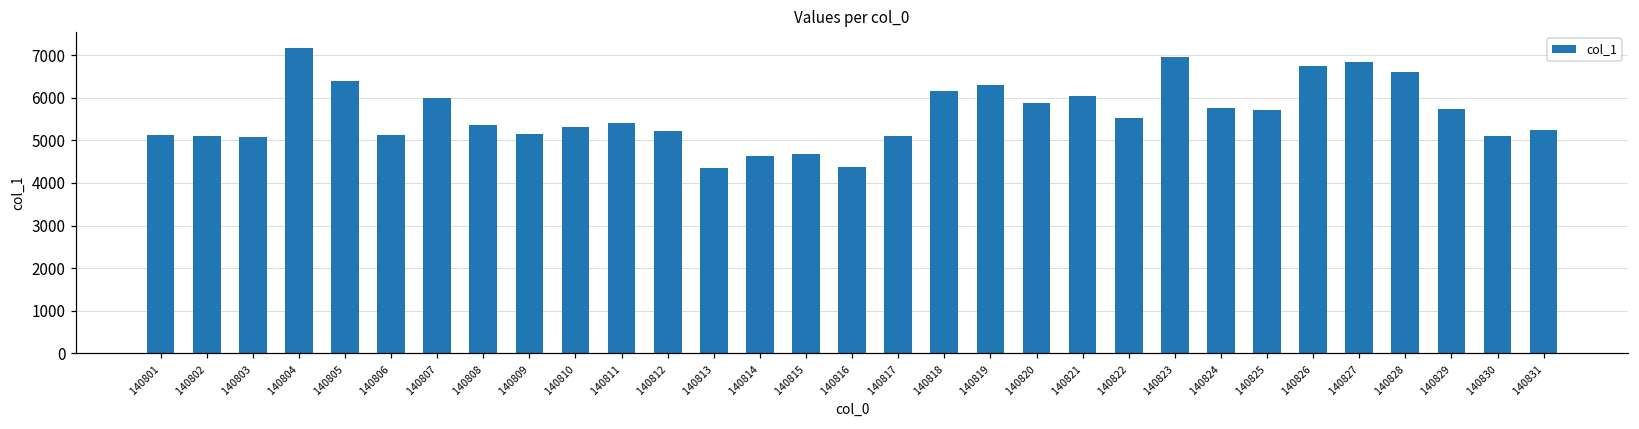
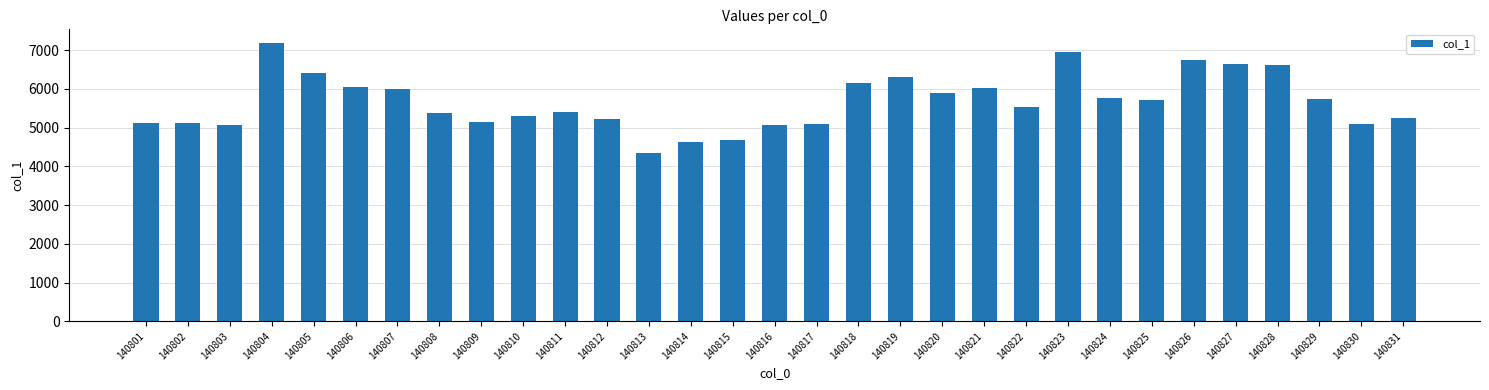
140806: 5100 -> 6100
140816: 4400 -> 5100
140827: 6800 -> 6600
